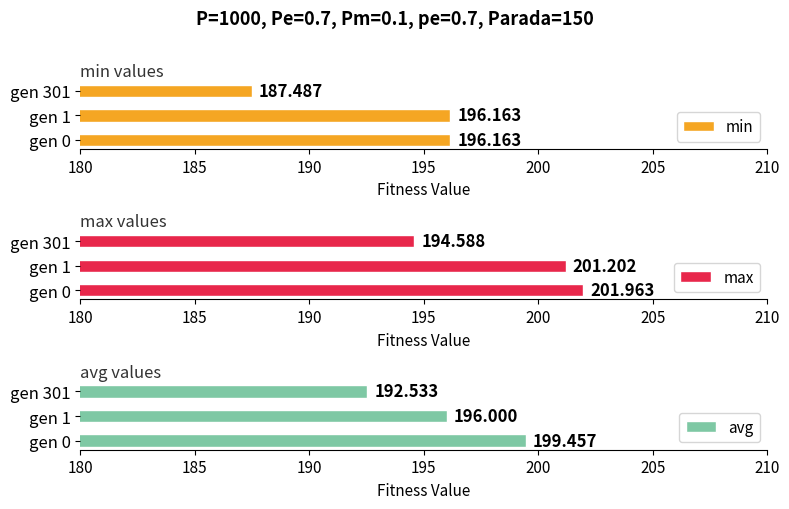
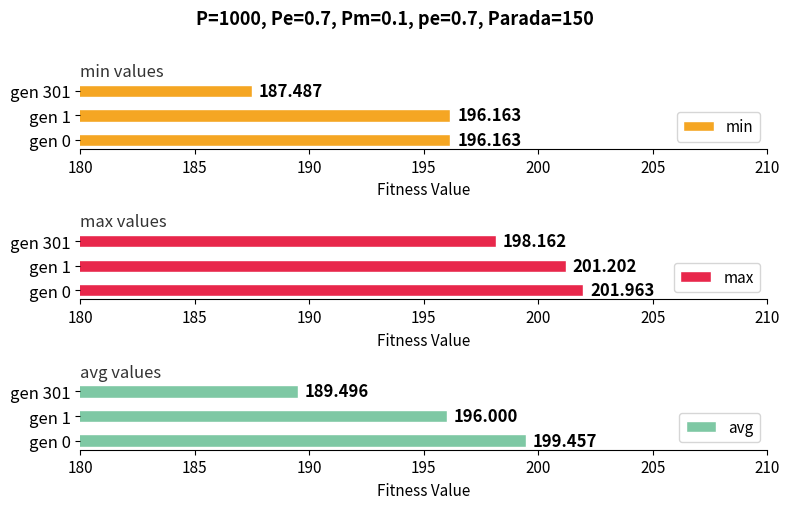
max values, gen 301: 194.588 -> 198.162
avg values, gen 301: 192.533 -> 189.496
